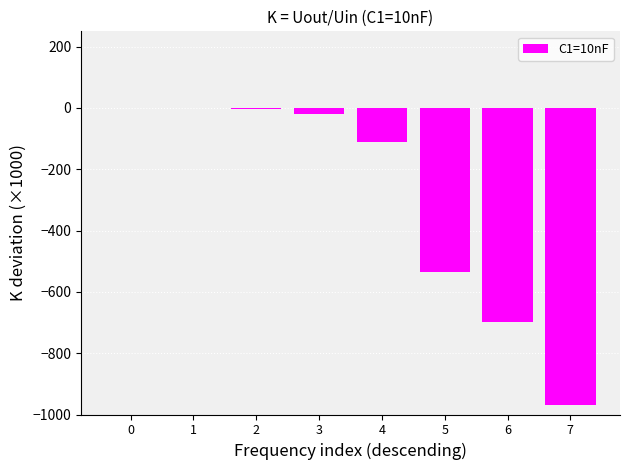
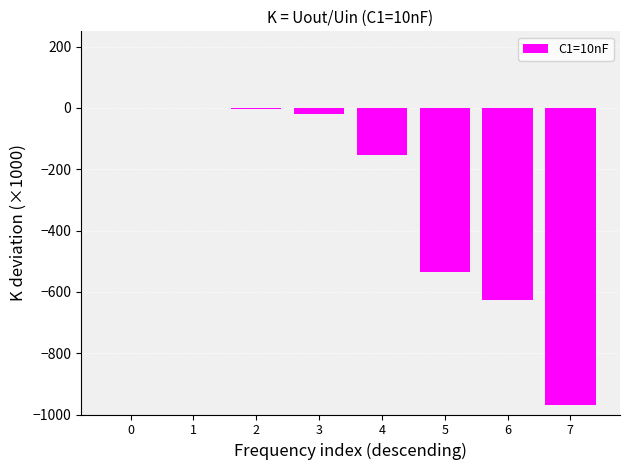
4: -110 -> -150
6: -700 -> -630
